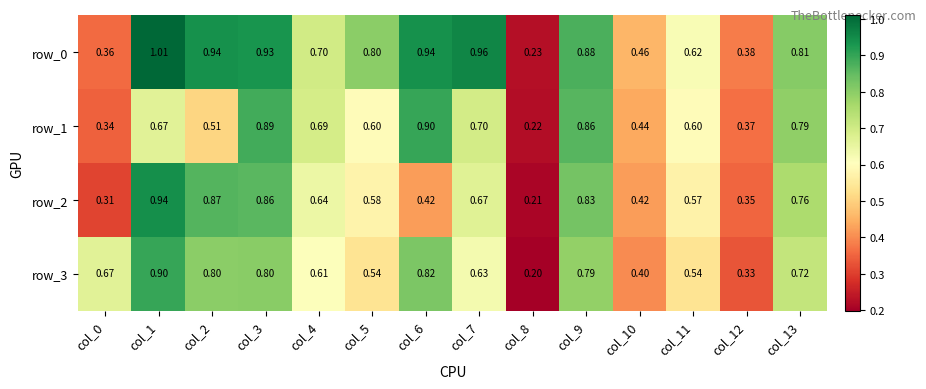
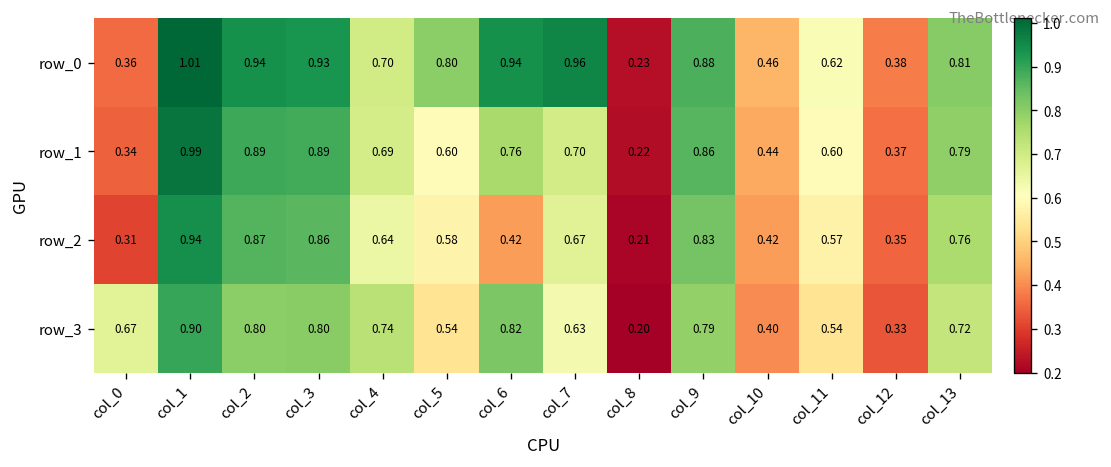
row_1, col_1: 0.67 -> 0.99
row_1, col_2: 0.51 -> 0.89
row_1, col_6: 0.90 -> 0.76
row_3, col_4: 0.61 -> 0.74
